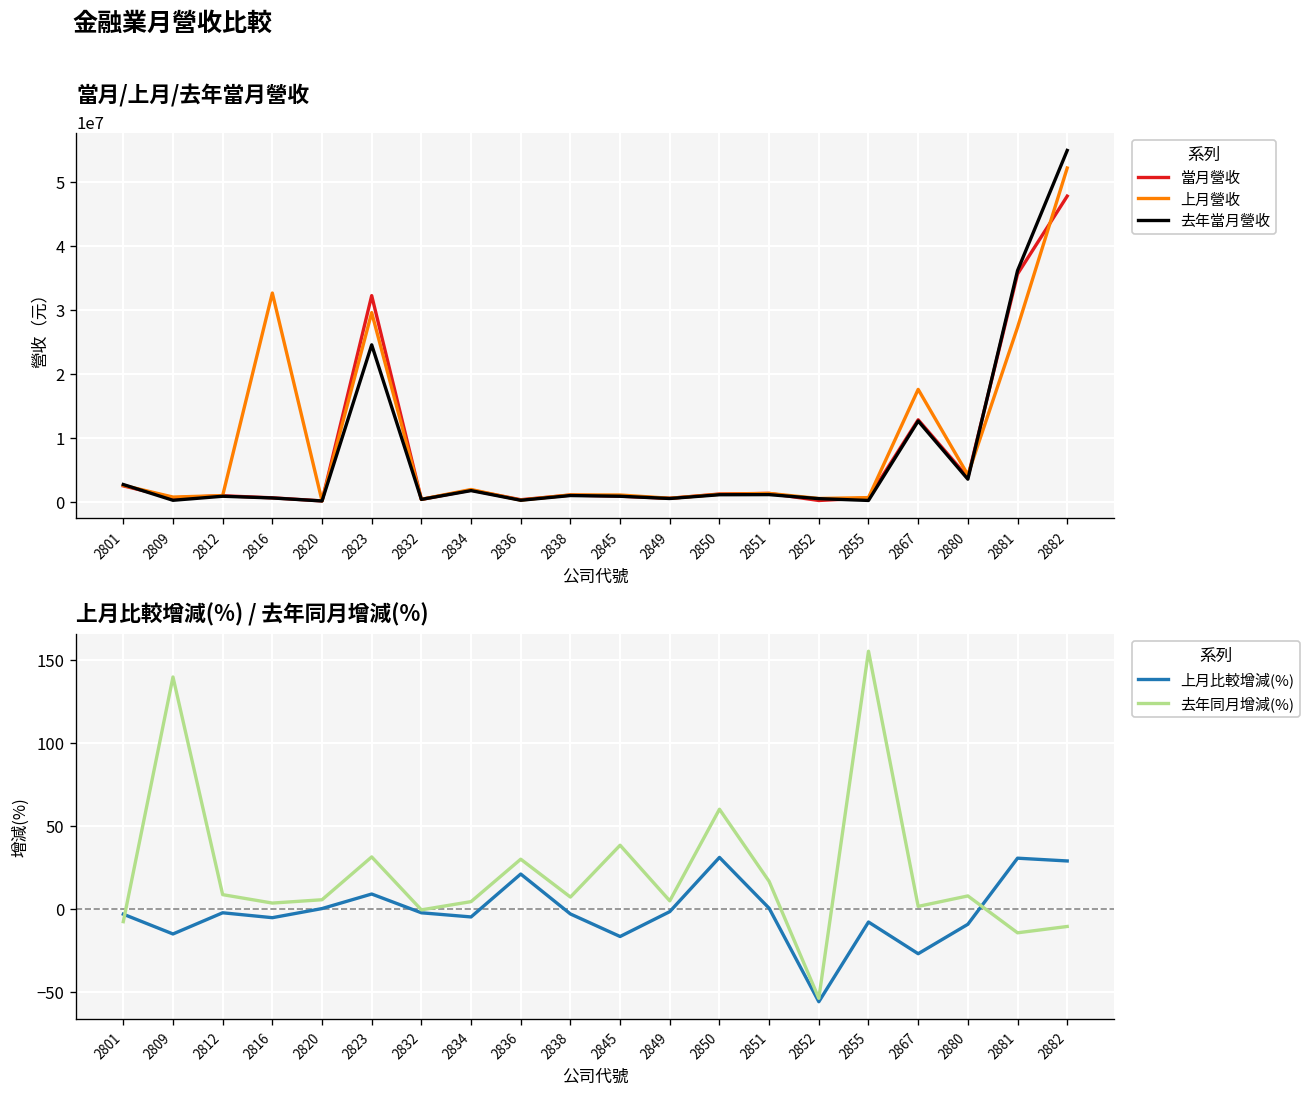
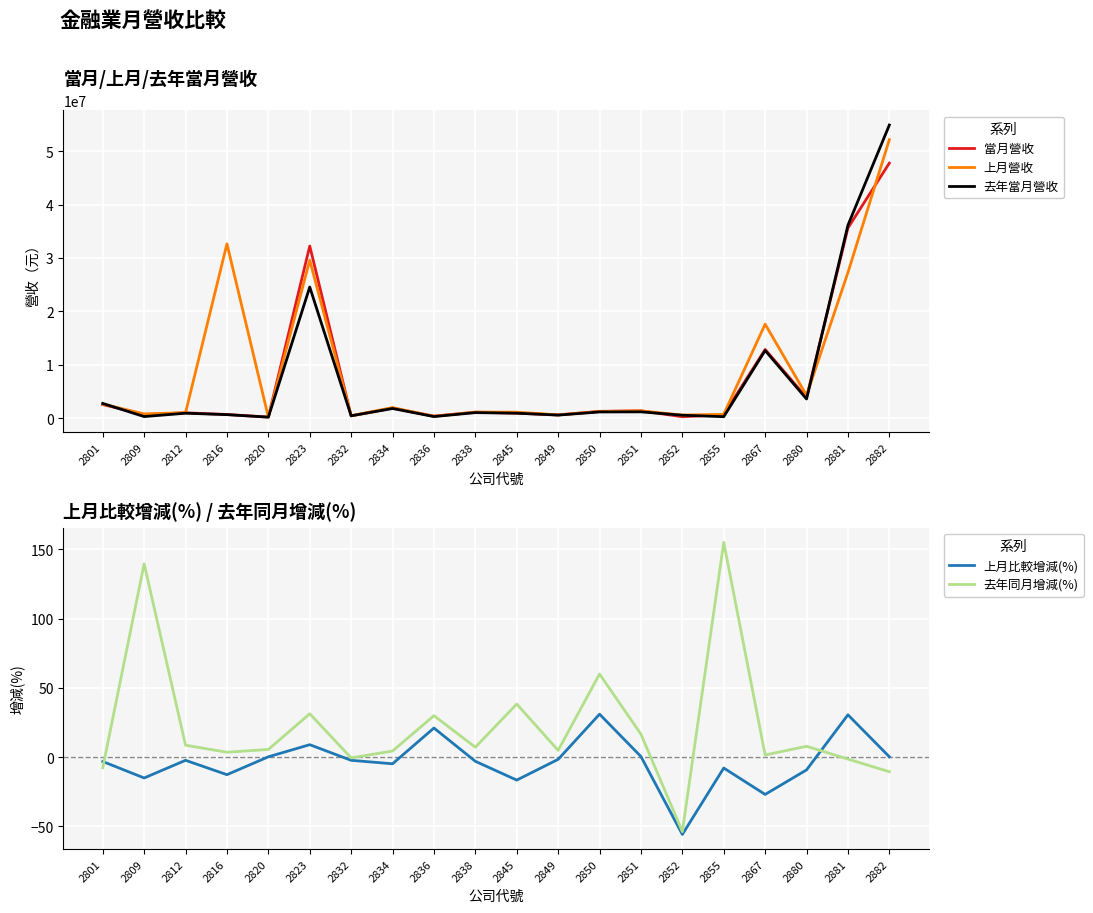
上月比較增減(%) / 去年同月增減(%), 上月比較增減(%), 2816: -5 -> -13
上月比較增減(%) / 去年同月增減(%), 去年同月增減(%), 2881: -14 -> -1
上月比較增減(%) / 去年同月增減(%), 上月比較增減(%), 2882: 29 -> 0
